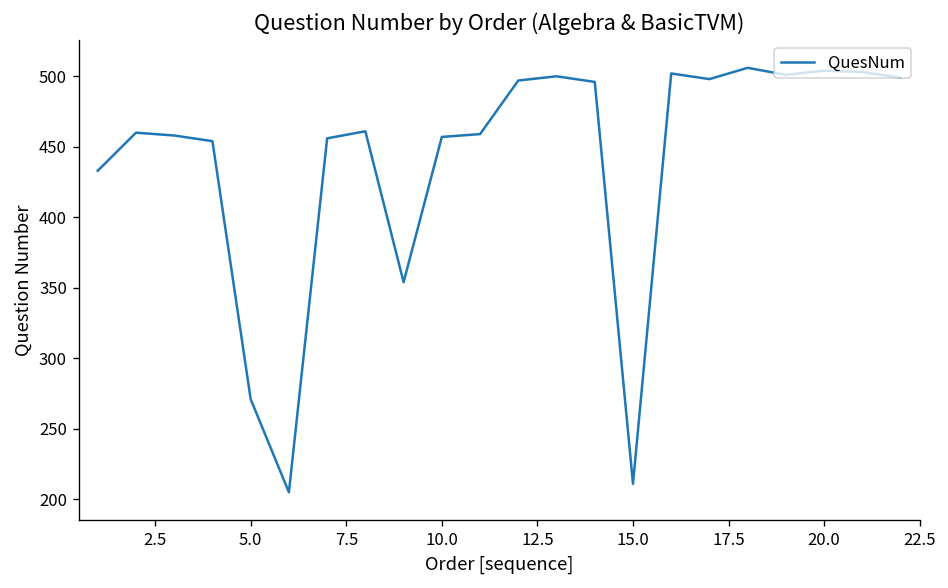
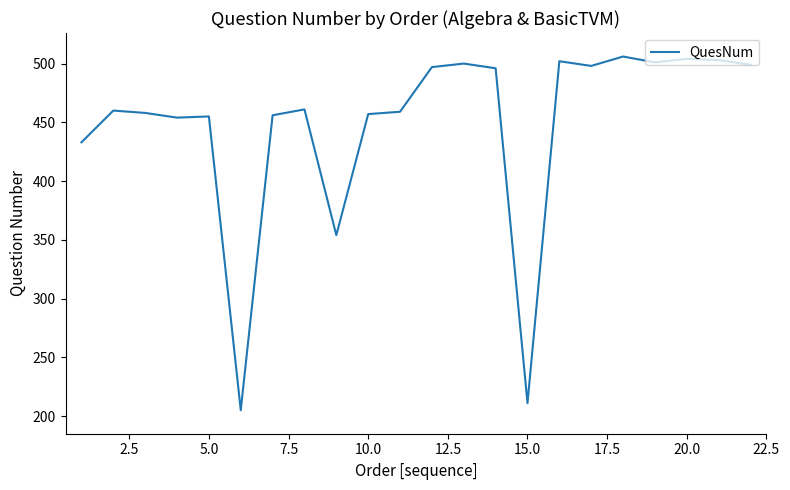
5.0: 271 -> 455
